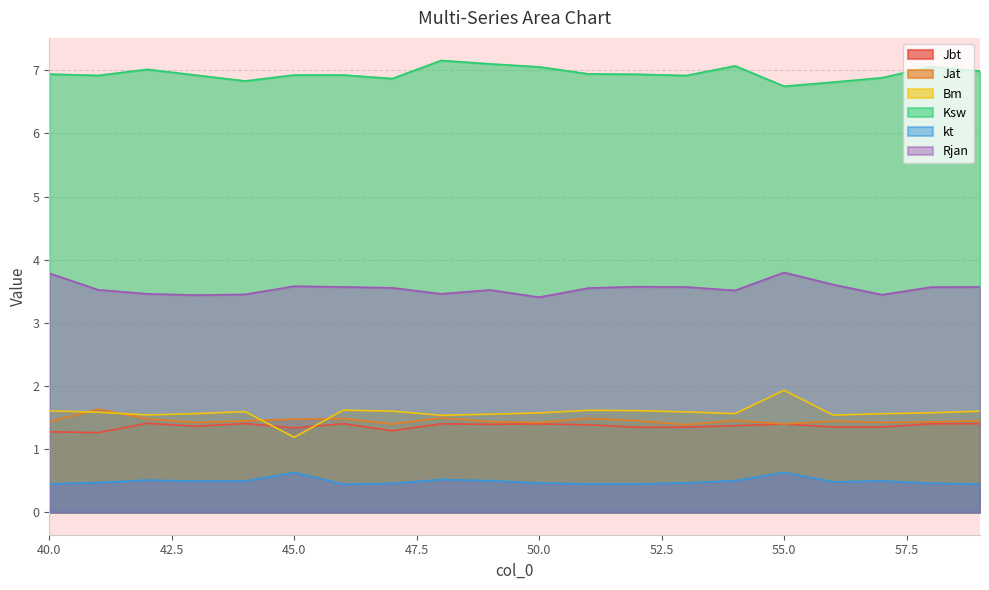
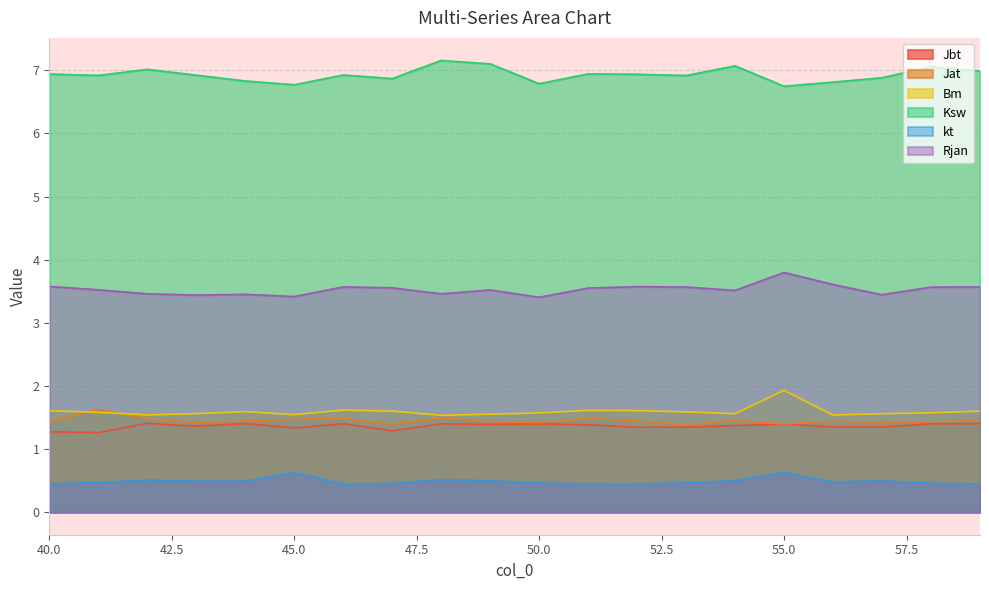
Rjan, 40.0: 3.8 -> 3.6
Bm, 45.0: 1.2 -> 1.5
Ksw, 45.0: 6.9 -> 6.8
Rjan, 45.0: 3.6 -> 3.4
Ksw, 50.0: 7.1 -> 6.8
